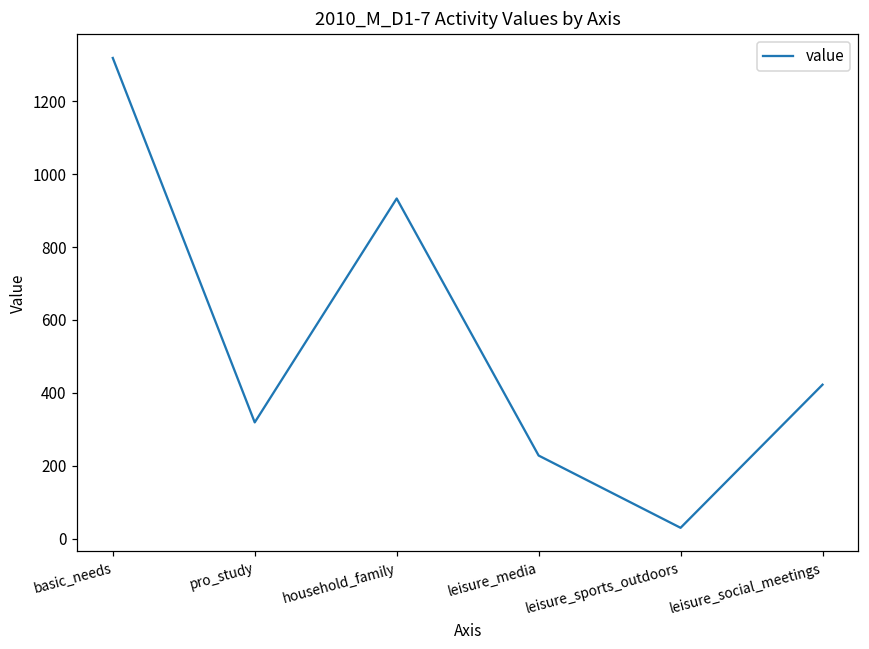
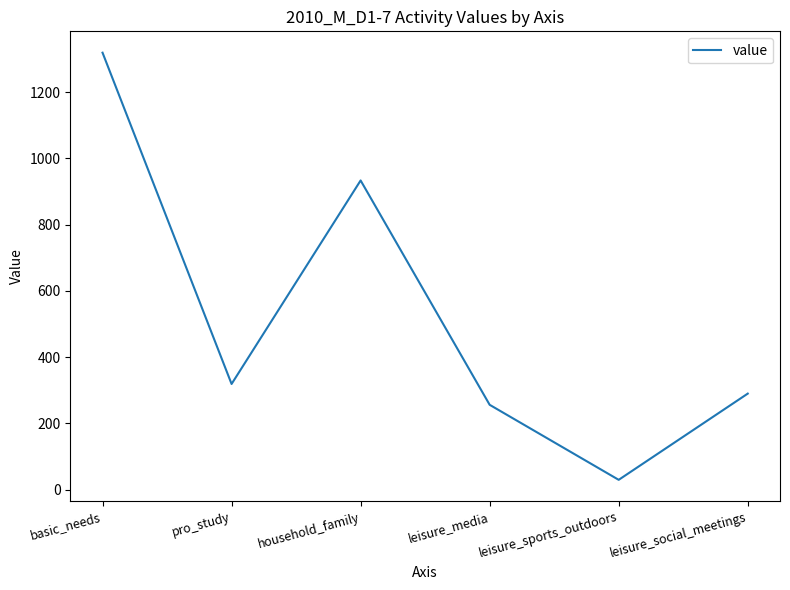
leisure_media: 230 -> 260
leisure_social_meetings: 420 -> 290
